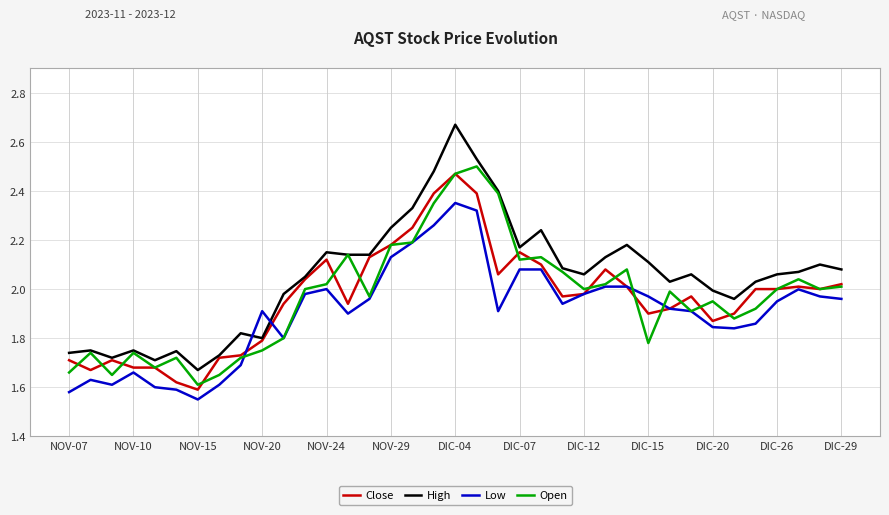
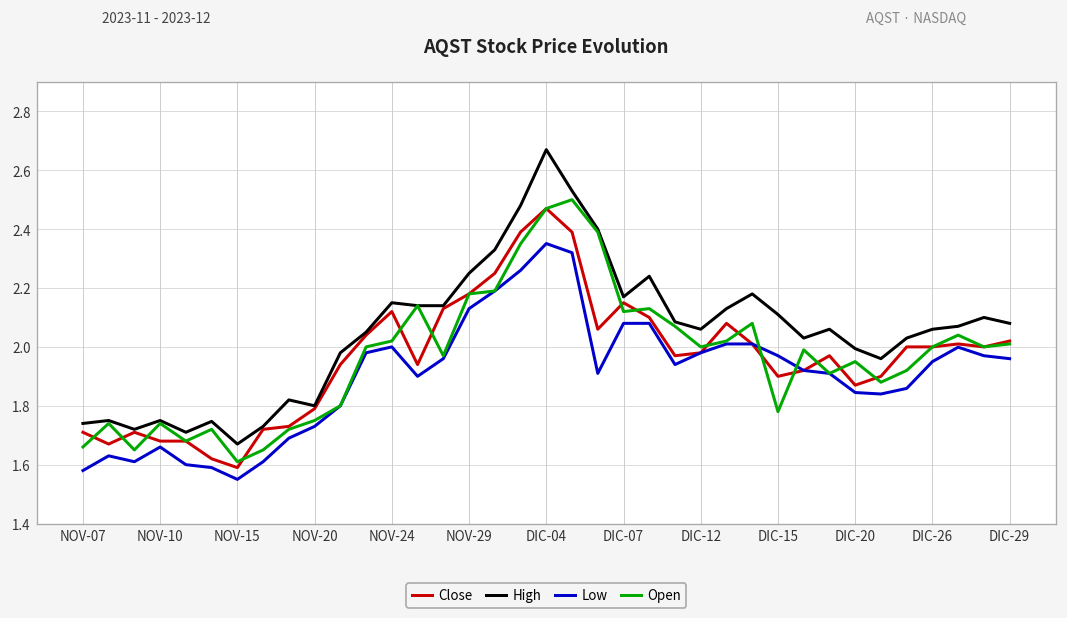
Low, NOV-20: 1.91 -> 1.73
